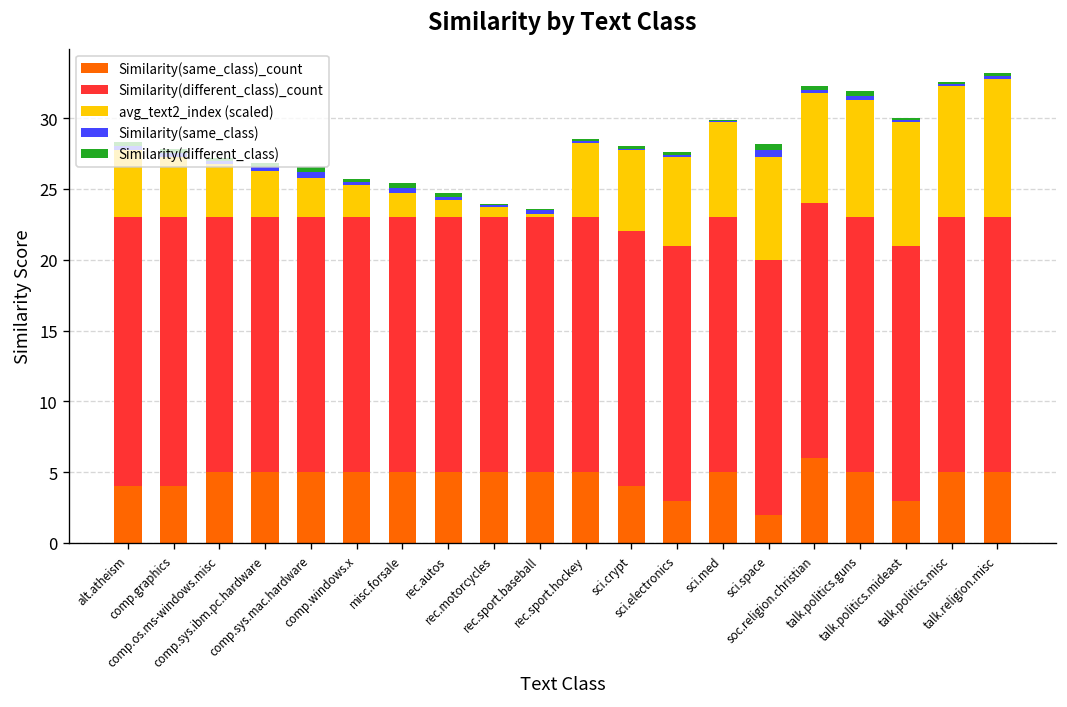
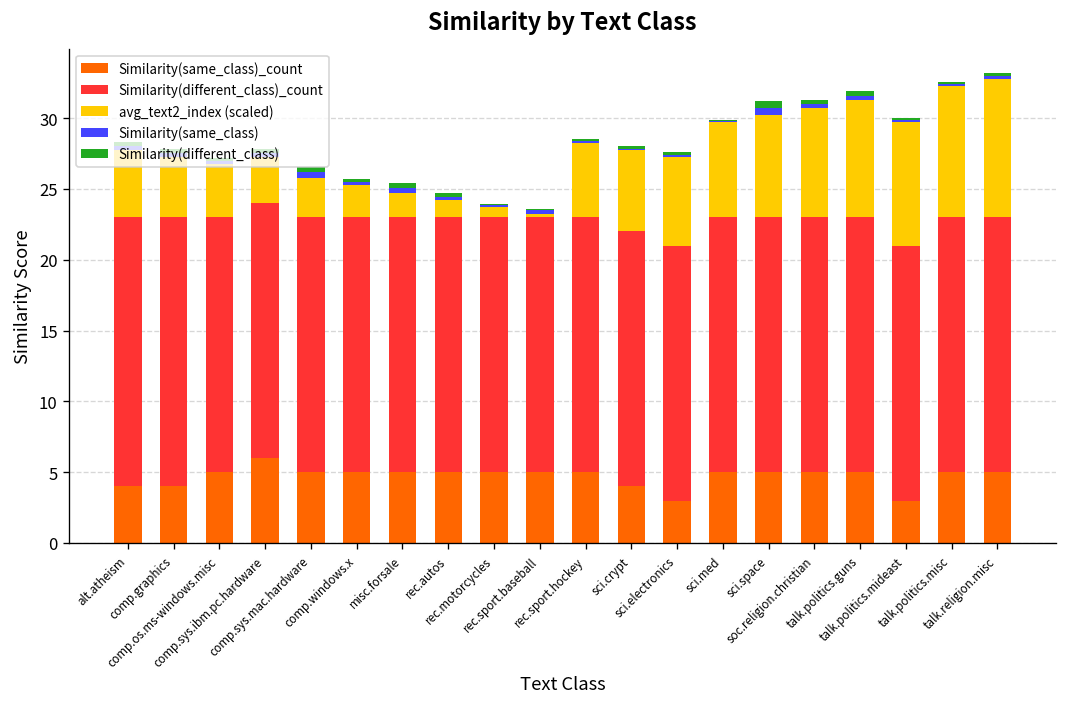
Similarity(same_class)_count, comp.sys.ibm.pc.hardware: 5 -> 6
Similarity(same_class)_count, sci.space: 2 -> 5
Similarity(same_class)_count, soc.religion.christian: 6 -> 5
